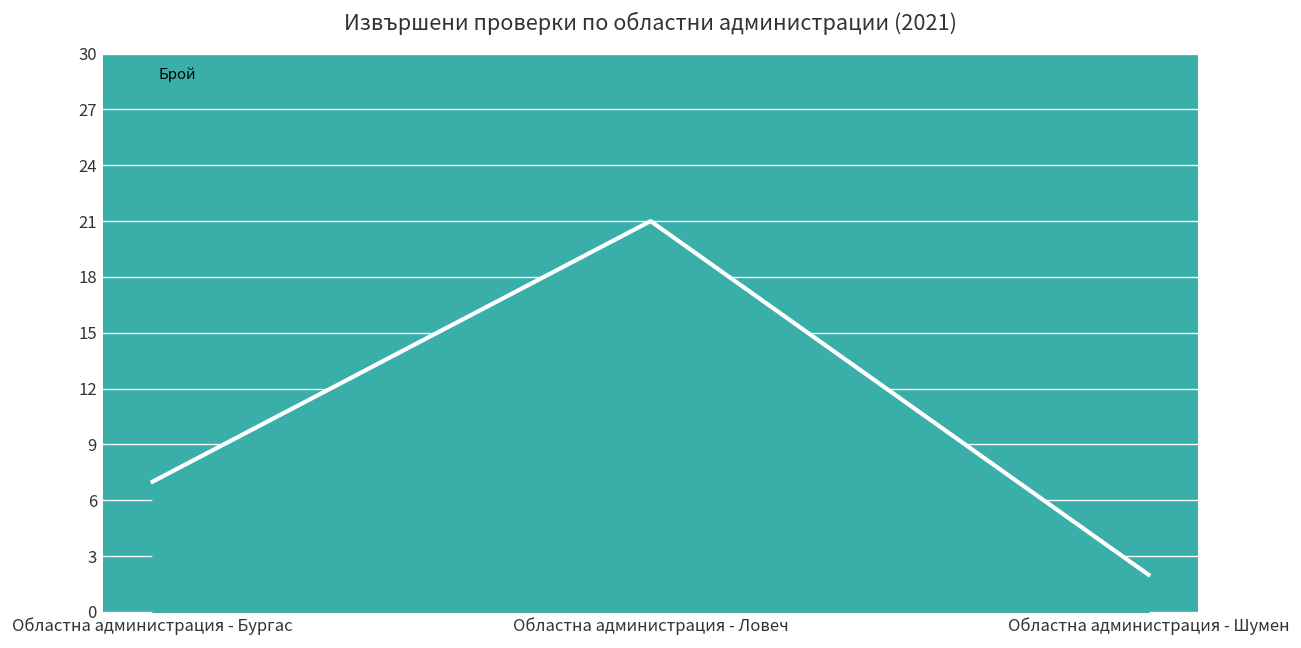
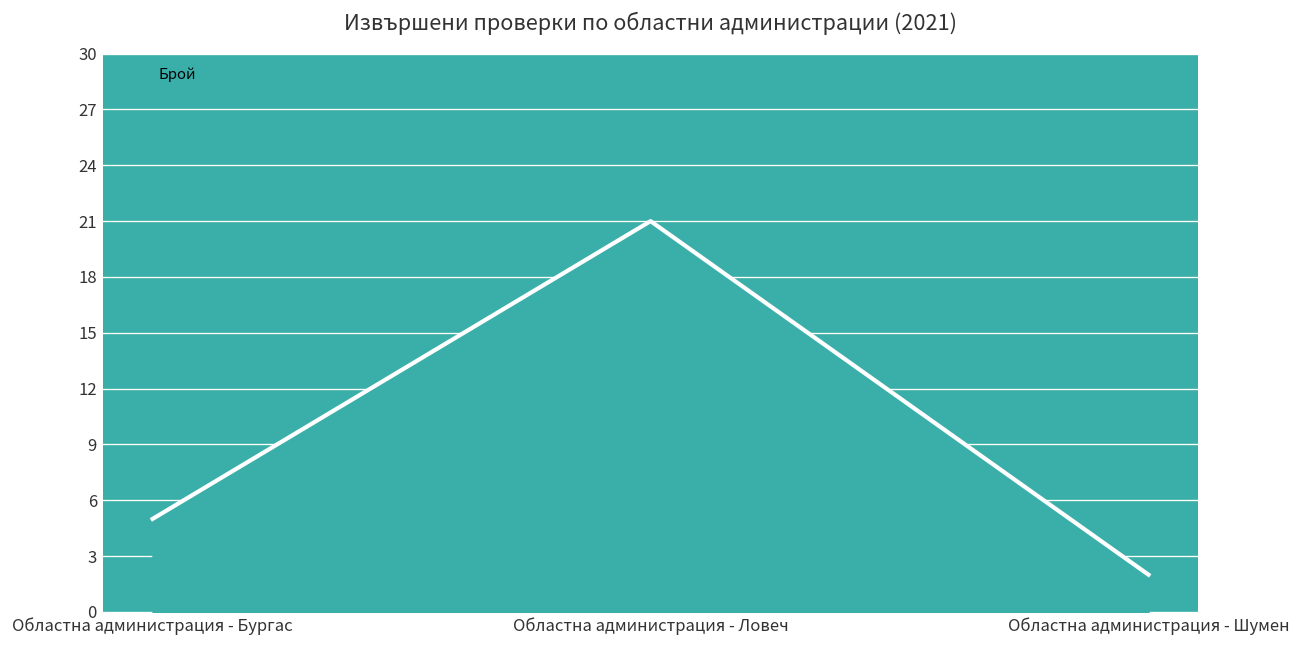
Областна администрация - Бургас: 7 -> 5
